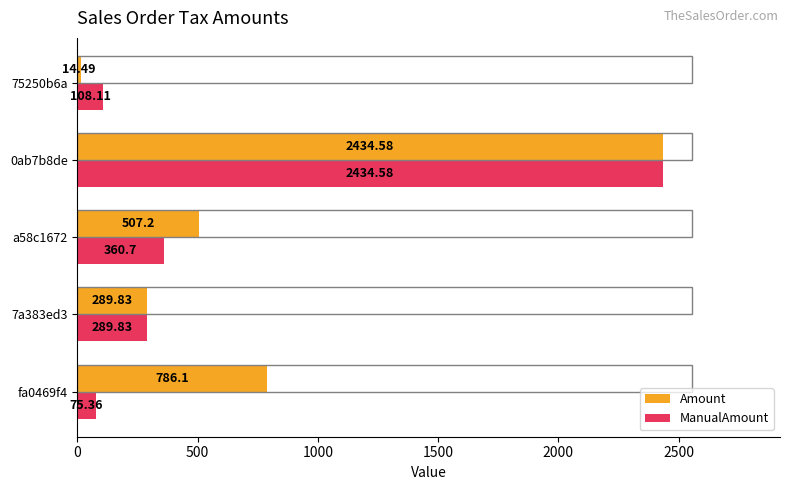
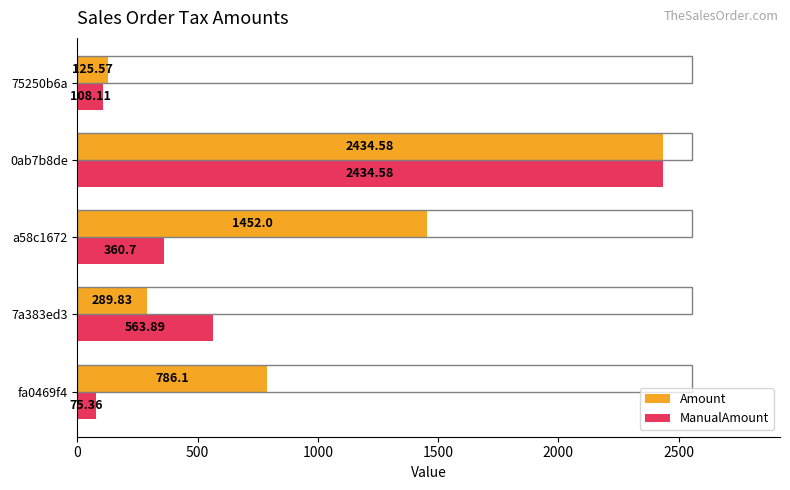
Amount, 75250b6a: 14.49 -> 125.57
Amount, a58c1672: 507.2 -> 1452.0
ManualAmount, 7a383ed3: 289.83 -> 563.89
